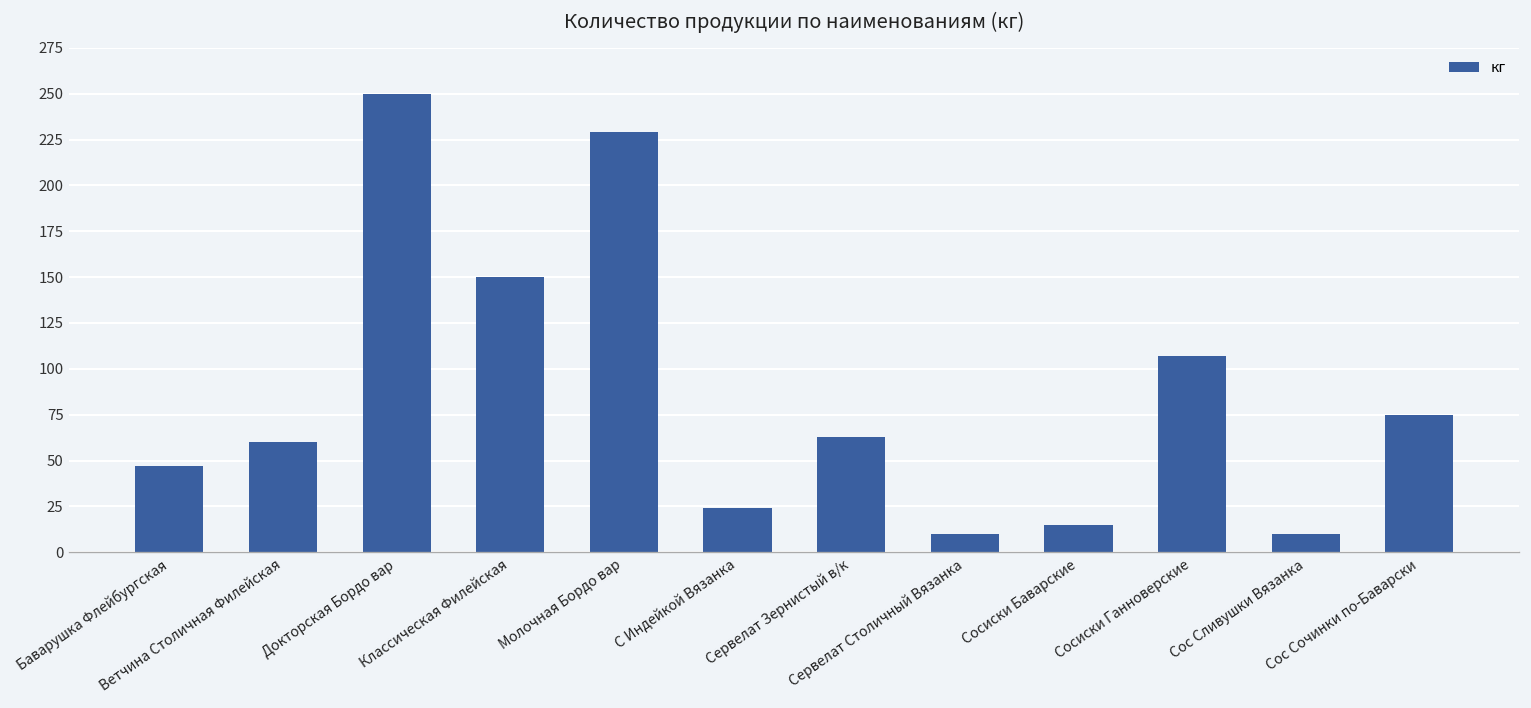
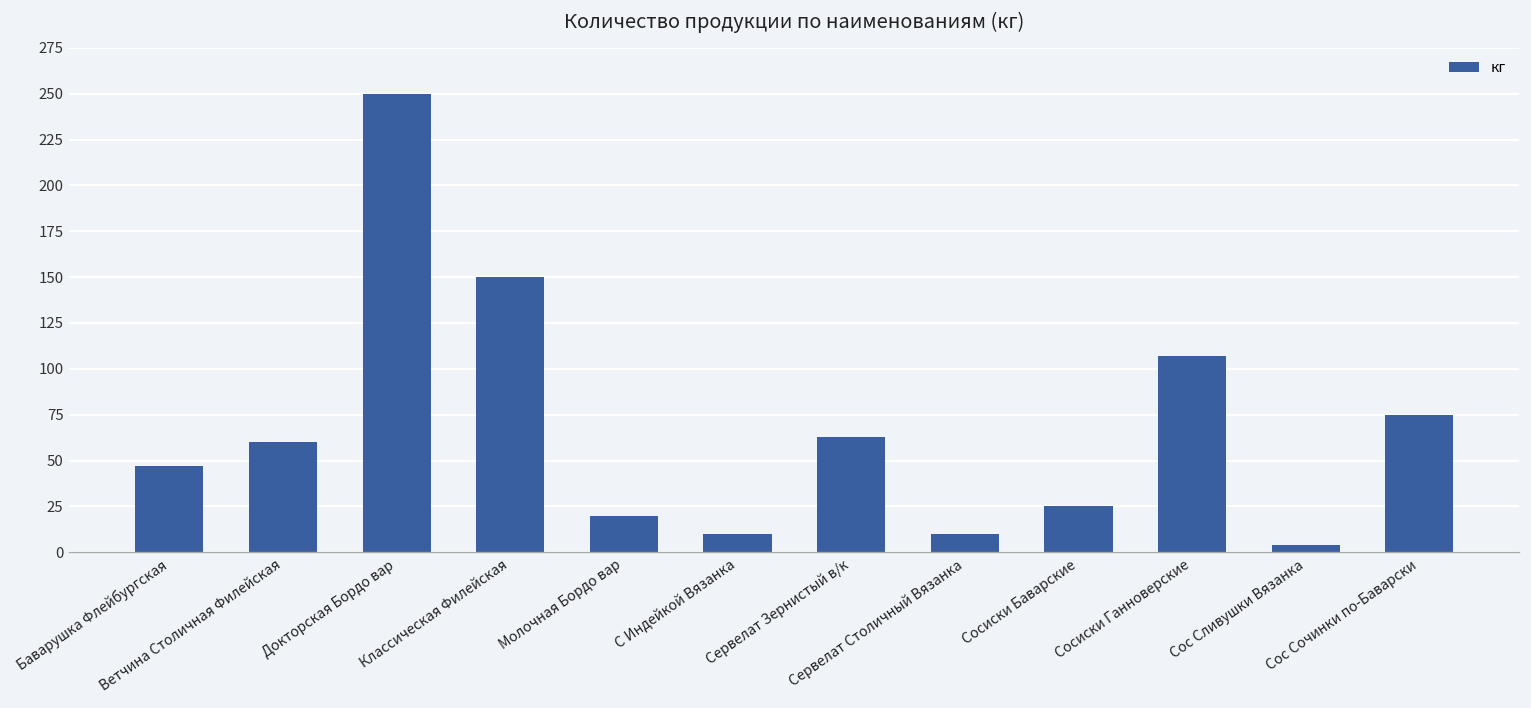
Молочная Бордо вар: 229 -> 20
С Индейкой Вязанка: 24 -> 10
Сосиски Баварские: 15 -> 25
Сос Сливушки Вязанка: 10 -> 4
